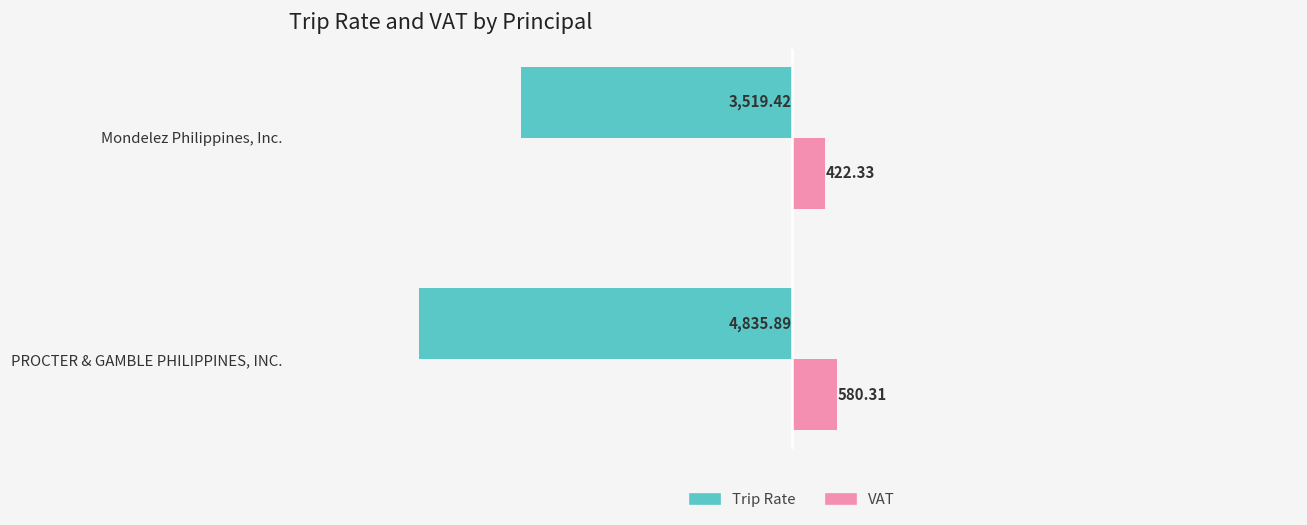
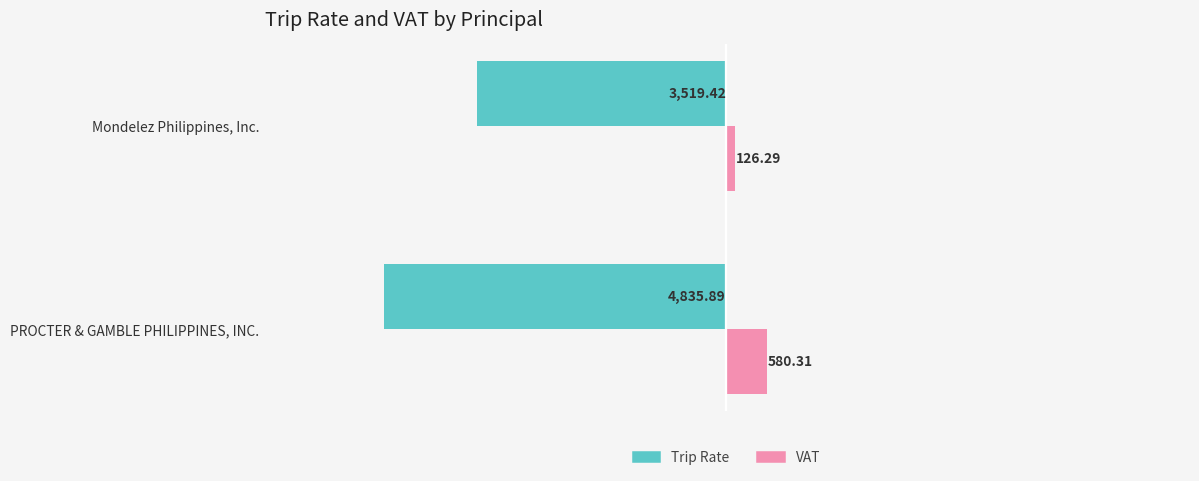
VAT, Mondelez Philippines, Inc.: 422.33 -> 126.29
